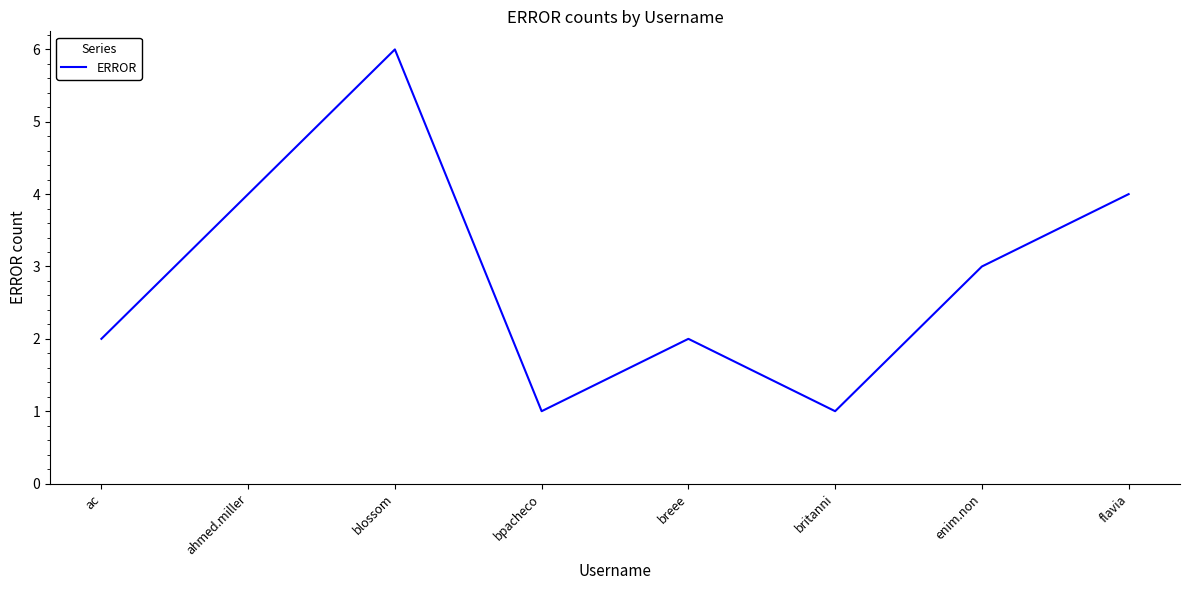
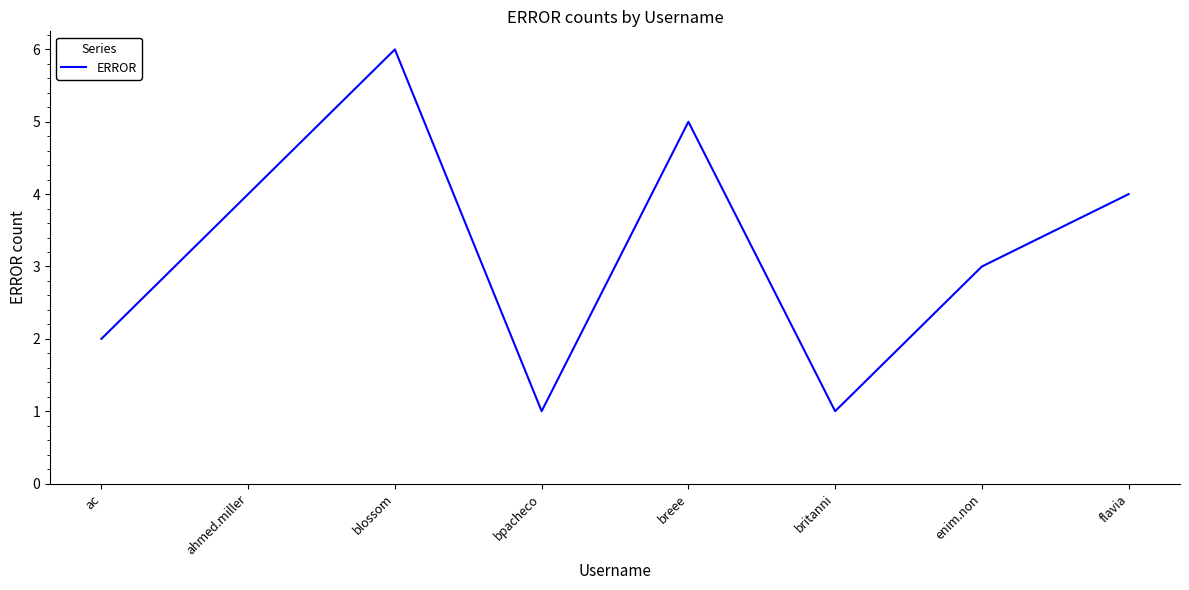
breee: 2 -> 5
